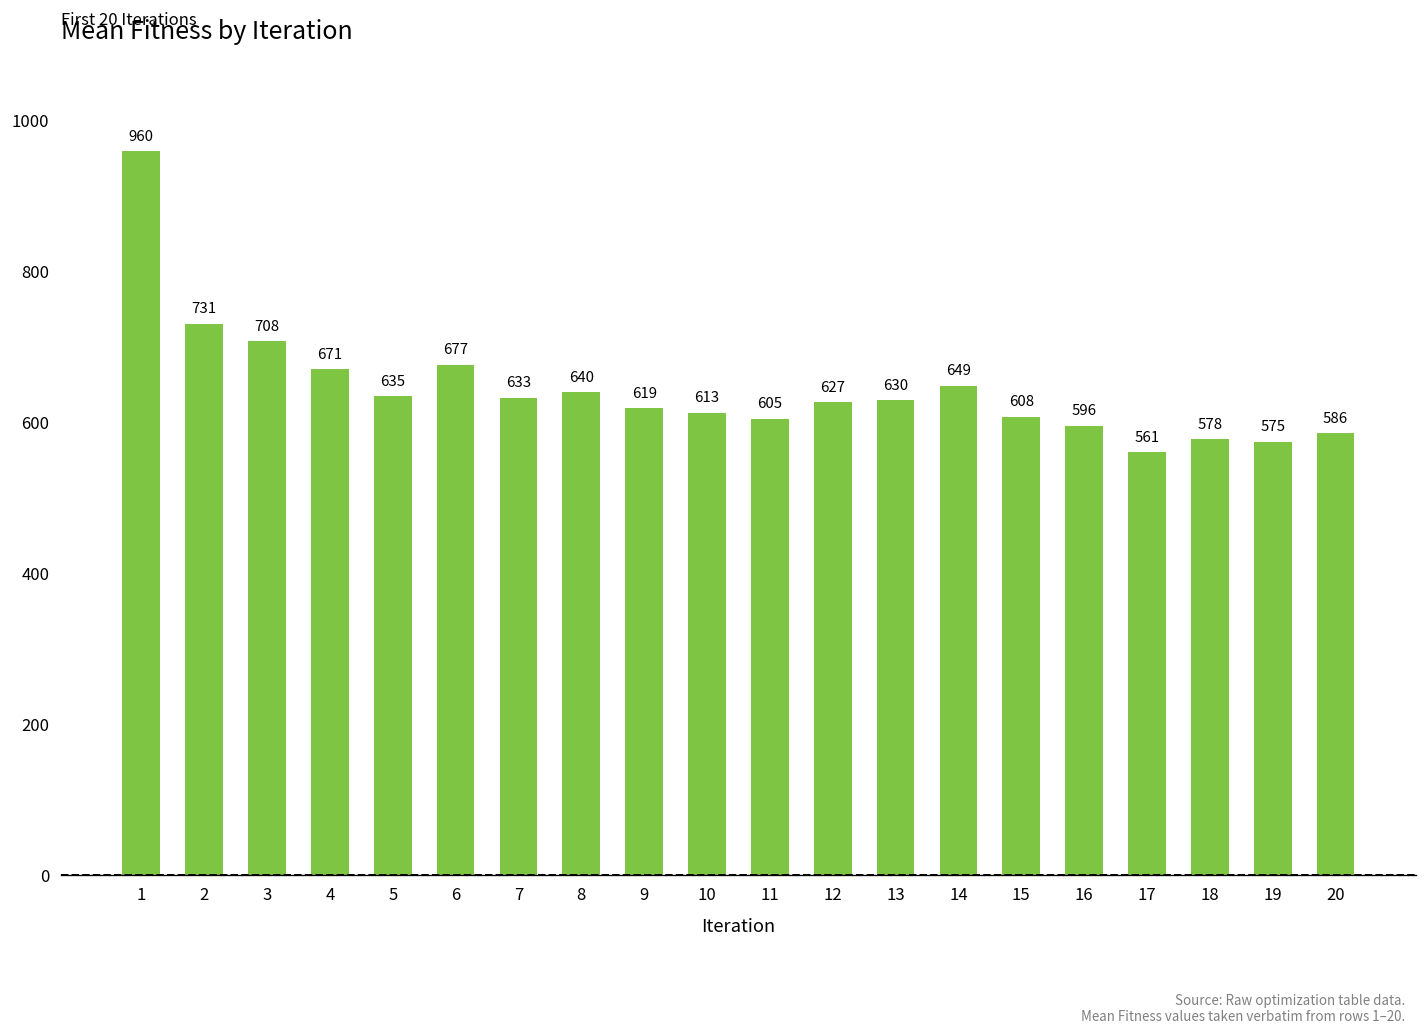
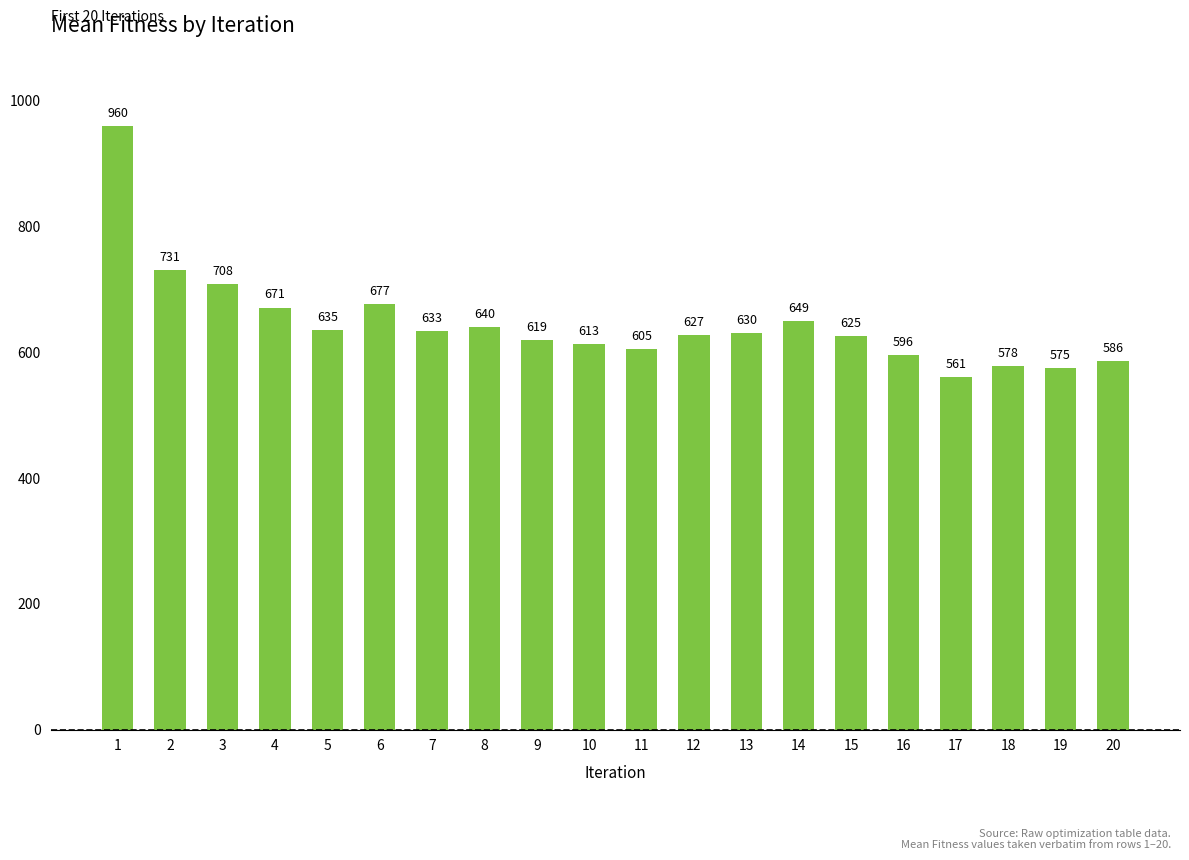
15: 608 -> 625
